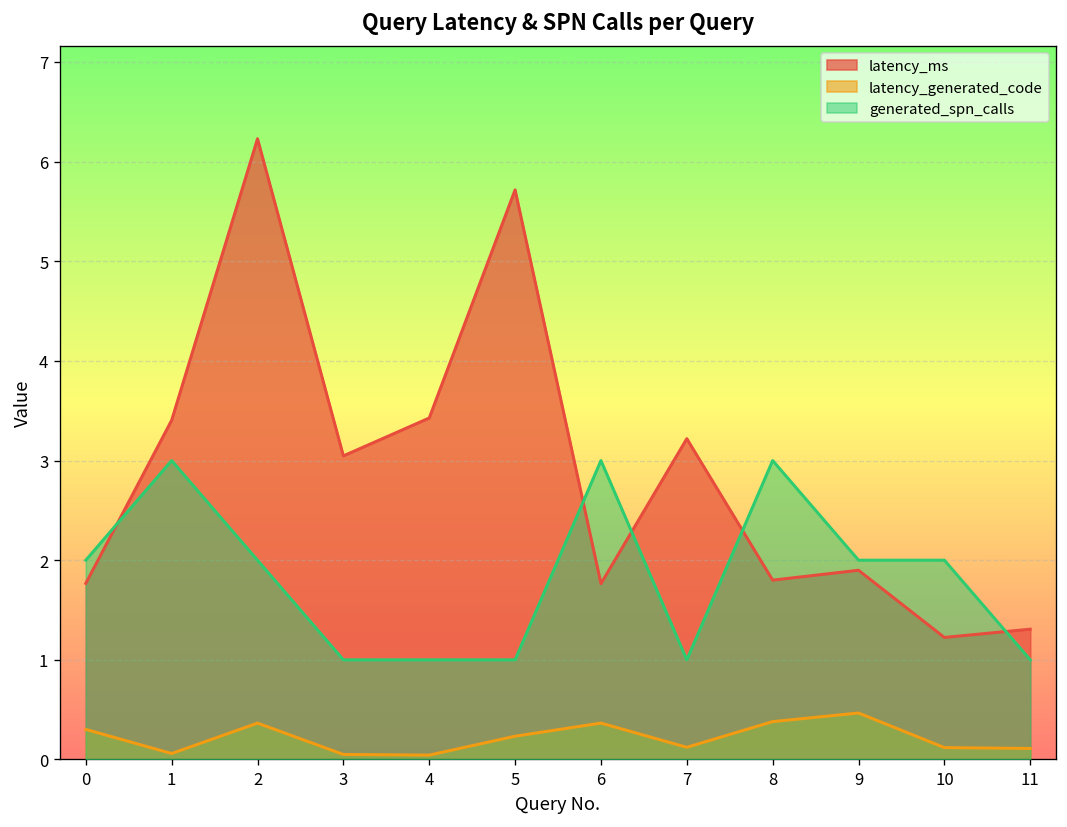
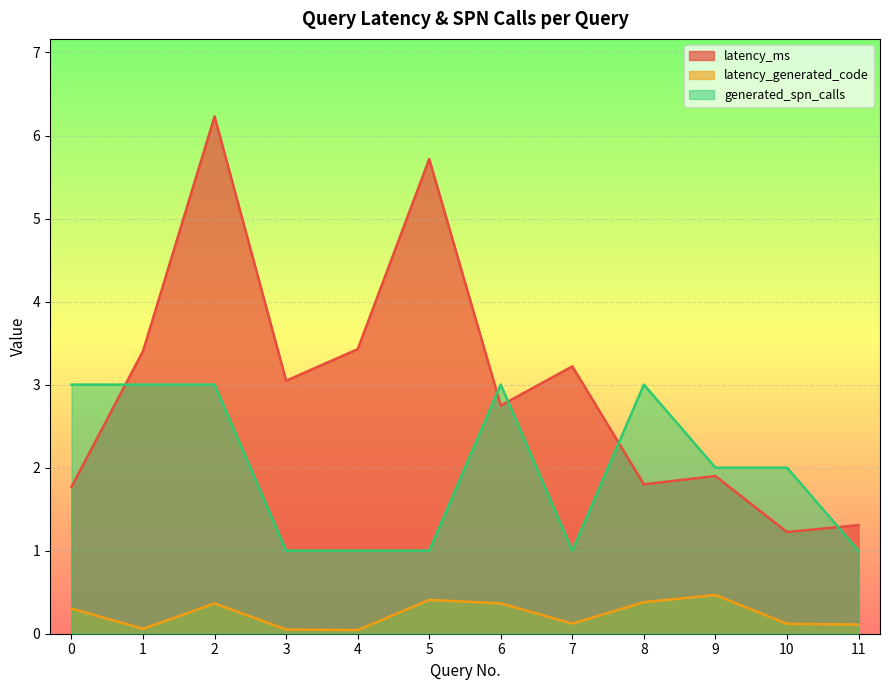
generated_spn_calls, 0: 2 -> 3
generated_spn_calls, 2: 2 -> 3
latency_generated_code, 5: 0.2 -> 0.4
latency_ms, 6: 1.8 -> 2.7
